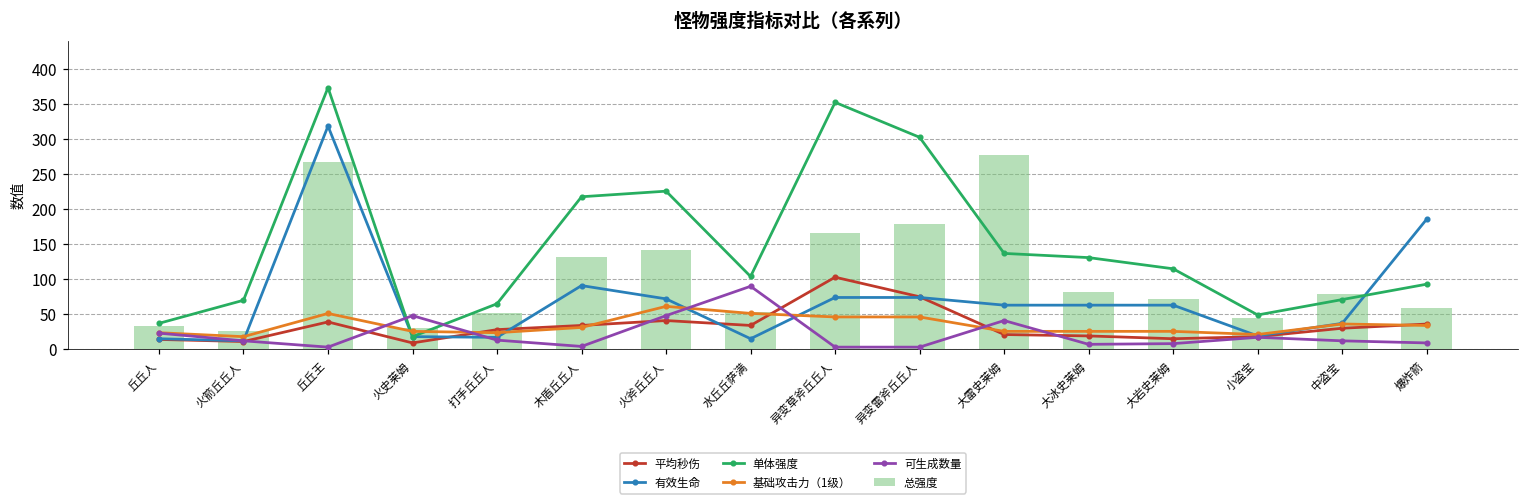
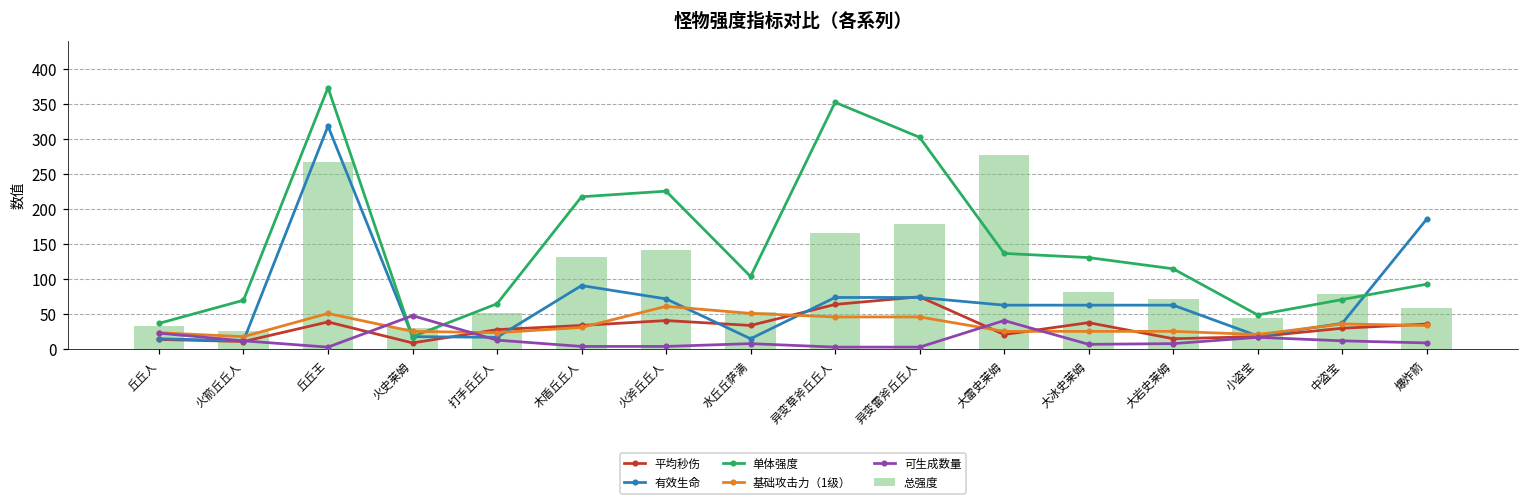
可生成数量, 火斧丘丘人: 50 -> 0
可生成数量, 水丘丘萨满: 90 -> 10
平均秒伤, 异变草斧丘丘人: 100 -> 60
平均秒伤, 大冰史莱姆: 20 -> 40
